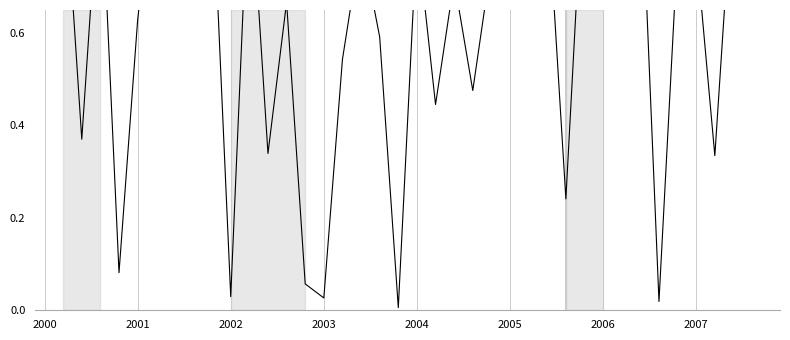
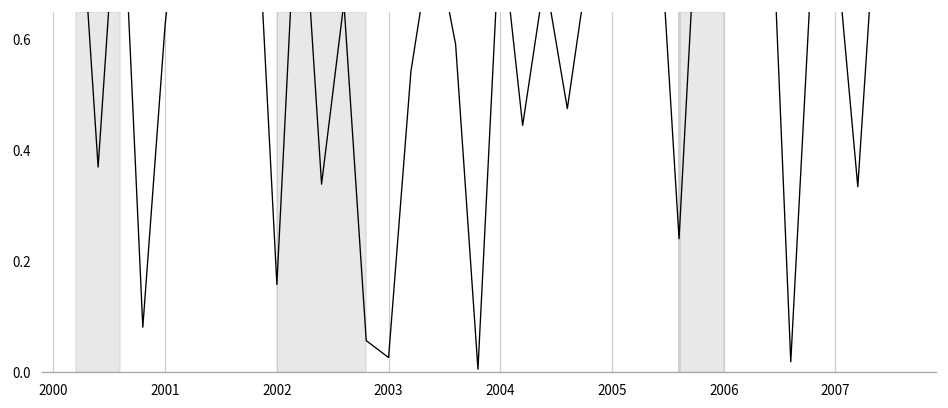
2002: 0.03 -> 0.16
